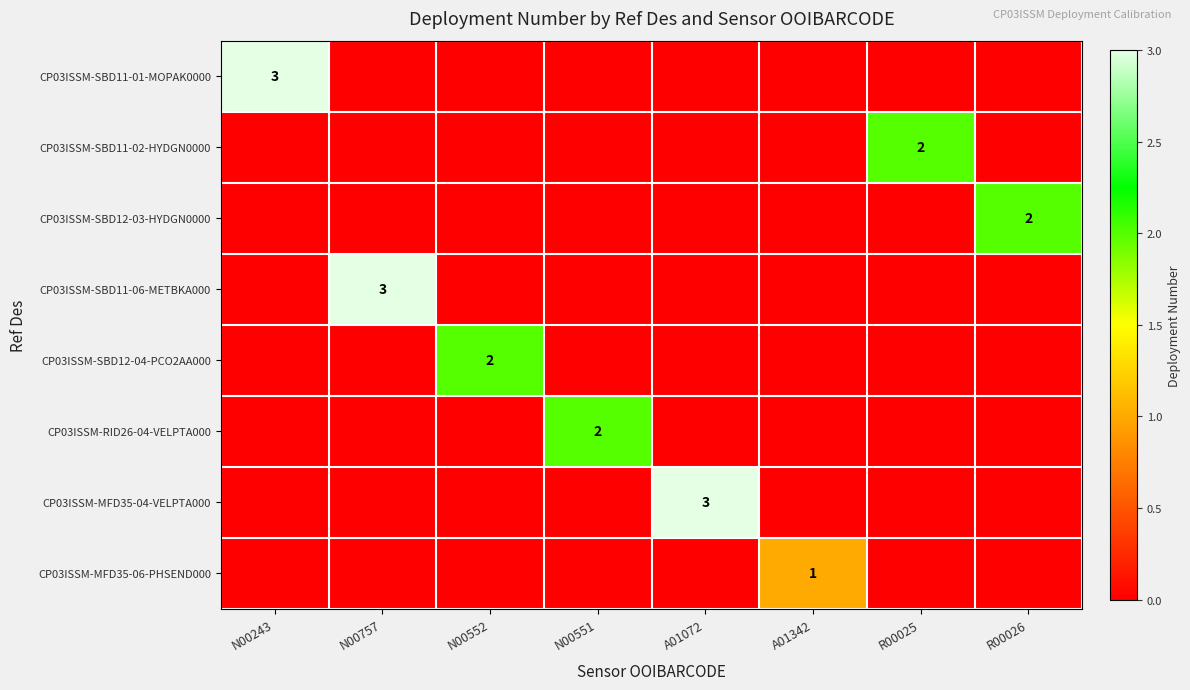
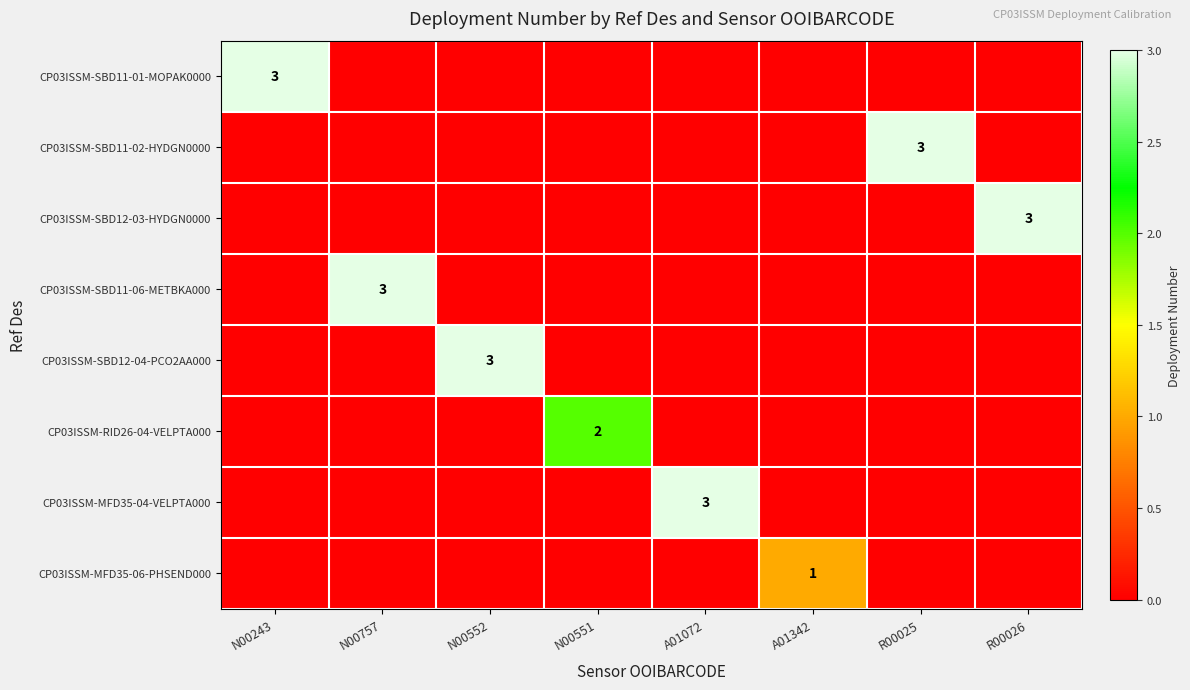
CP03ISSM-SBD11-02-HYDGN0000, R00025: 2 -> 3
CP03ISSM-SBD12-03-HYDGN0000, R00026: 2 -> 3
CP03ISSM-SBD12-04-PCO2AA000, N00552: 2 -> 3
